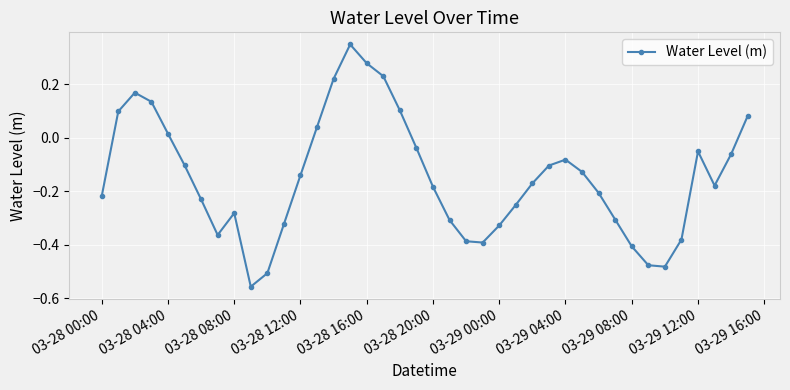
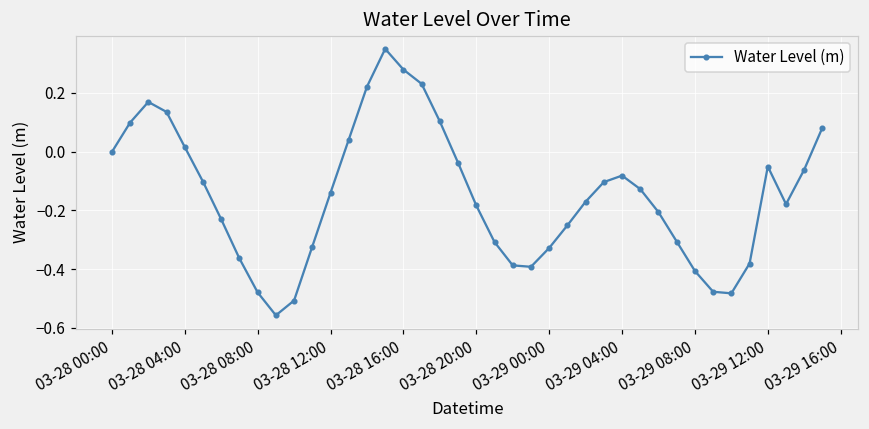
03-28 00:00: -0.22 -> 0.00
03-28 08:00: -0.28 -> -0.48
